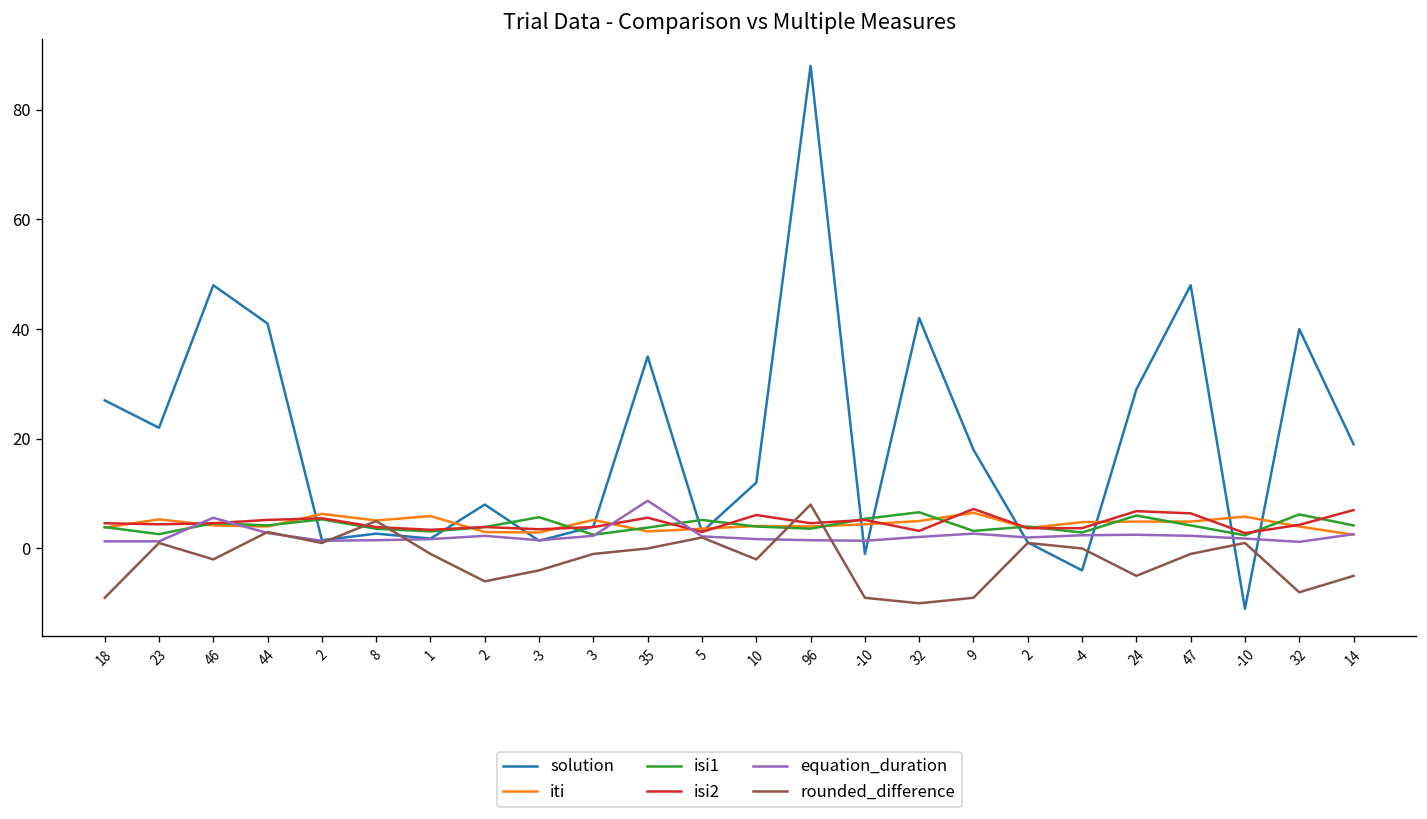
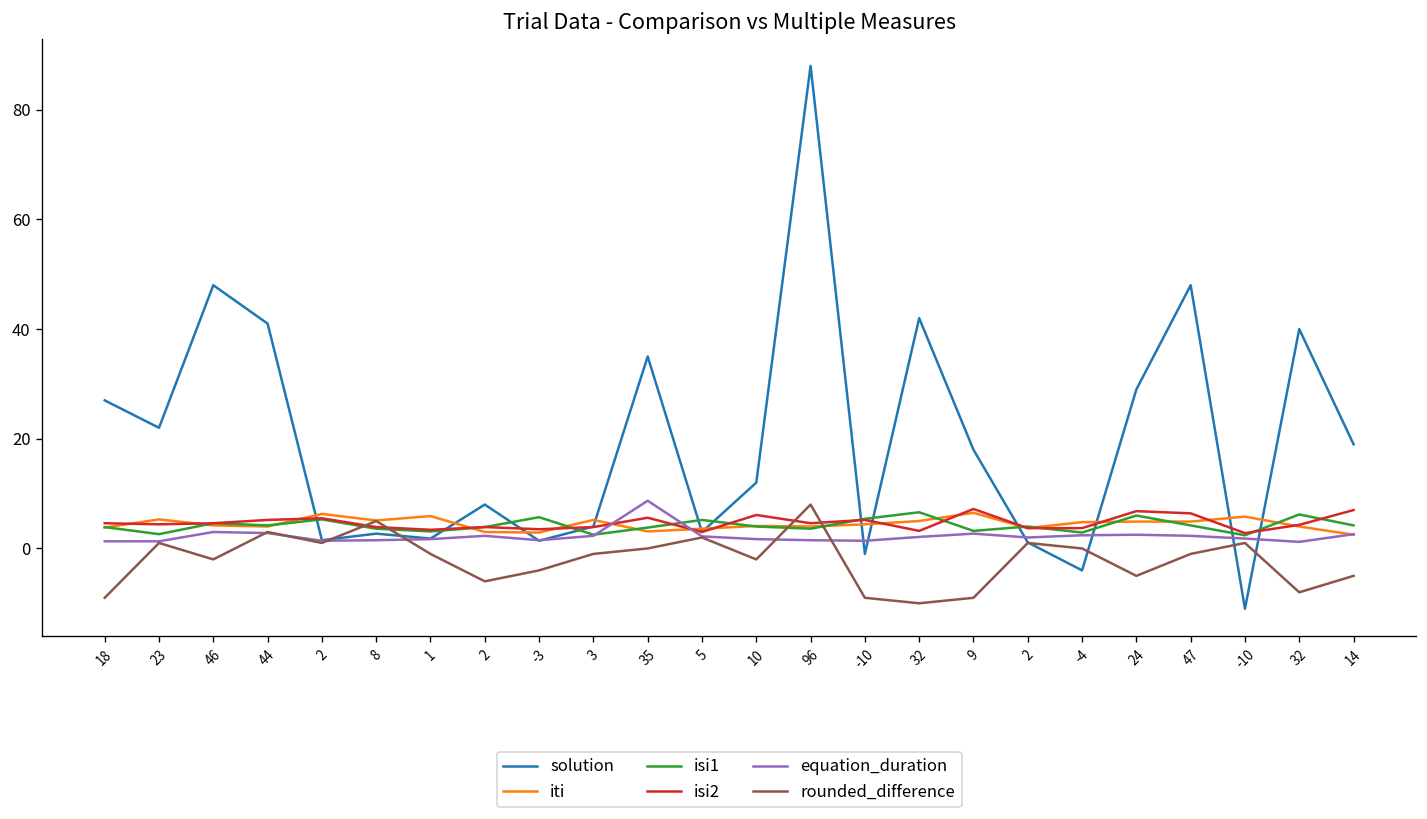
equation_duration, 46: 6 -> 3
